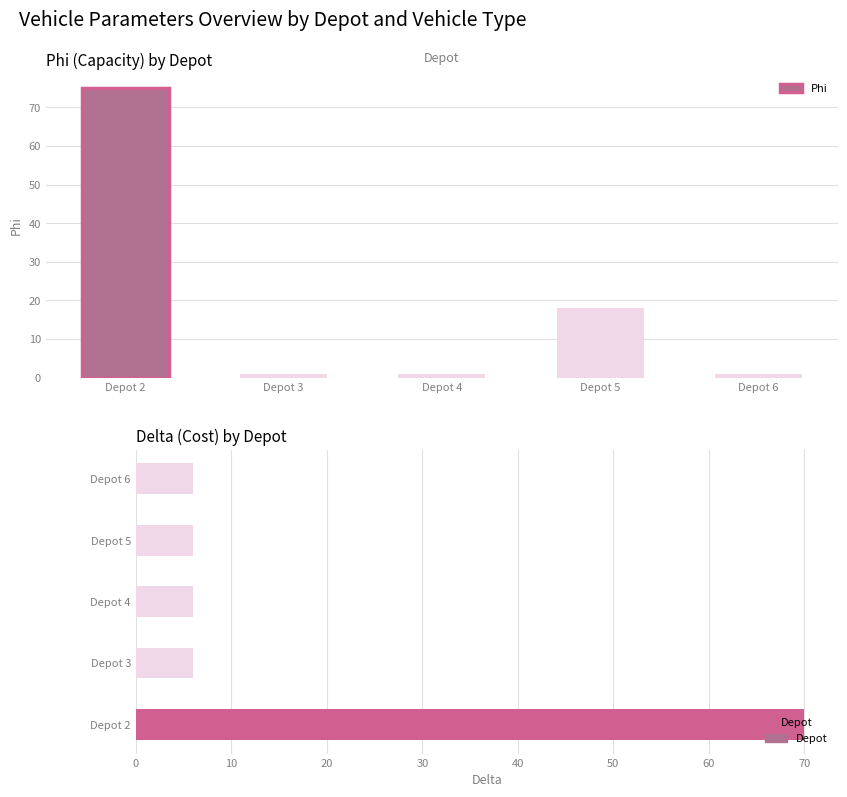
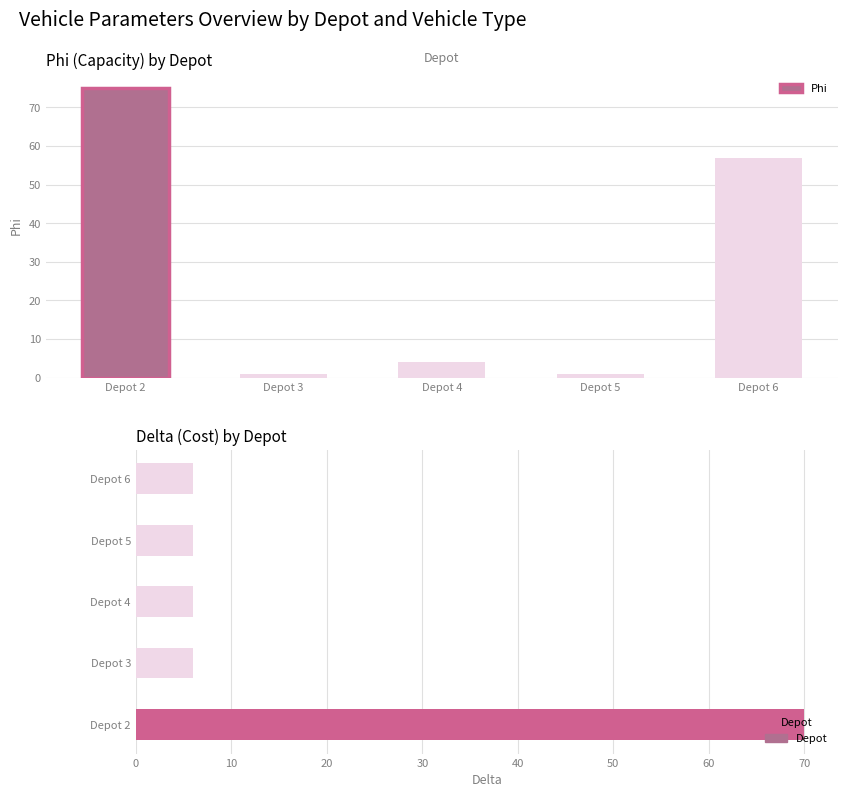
Phi (Capacity) by Depot, Depot 4: 1 -> 4
Phi (Capacity) by Depot, Depot 5: 18 -> 1
Phi (Capacity) by Depot, Depot 6: 1 -> 57
